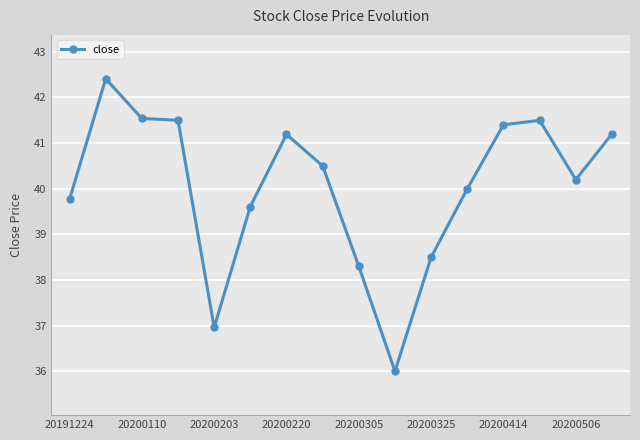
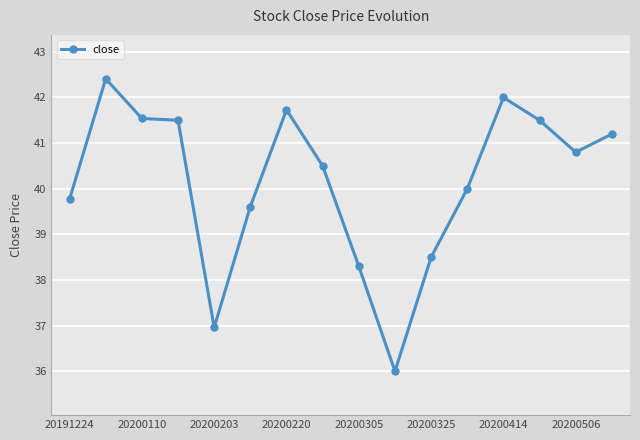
20200220: 41.2 -> 41.7
20200414: 41.4 -> 42.0
20200506: 40.2 -> 40.8
